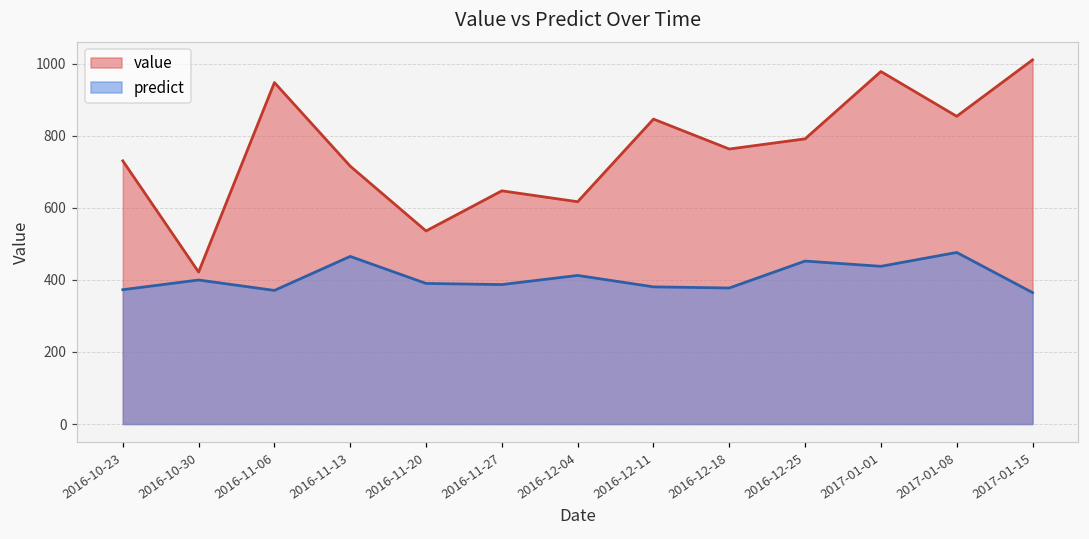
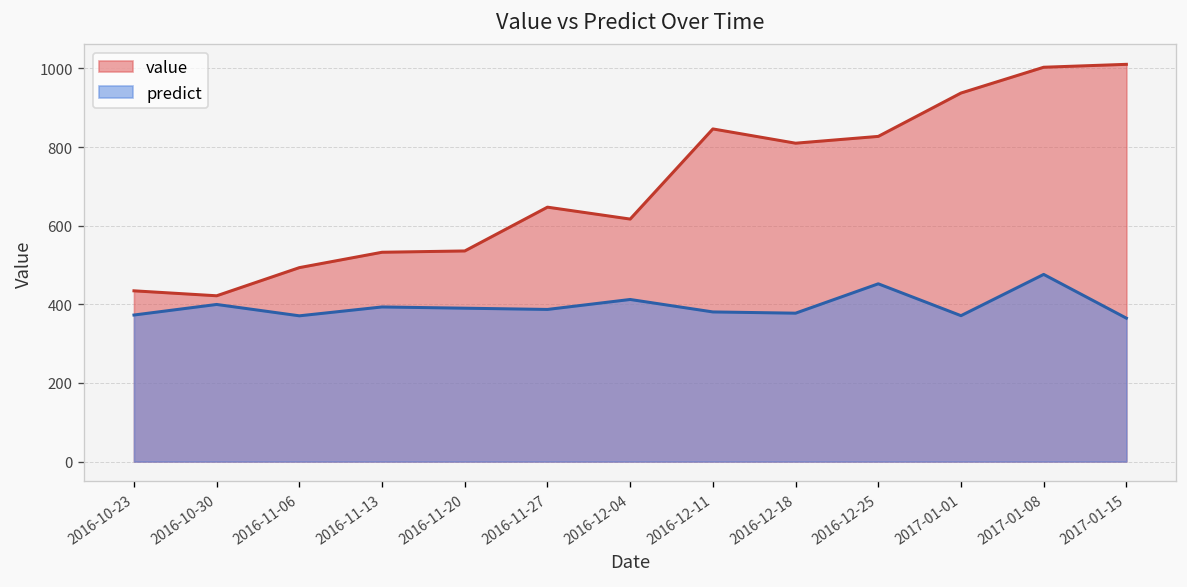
value, 2016-10-23: 730 -> 430
value, 2016-11-06: 950 -> 490
value, 2016-11-13: 720 -> 530
predict, 2016-11-13: 470 -> 390
value, 2016-12-18: 760 -> 810
value, 2016-12-25: 790 -> 830
value, 2017-01-01: 980 -> 940
predict, 2017-01-01: 440 -> 370
value, 2017-01-08: 850 -> 1000
